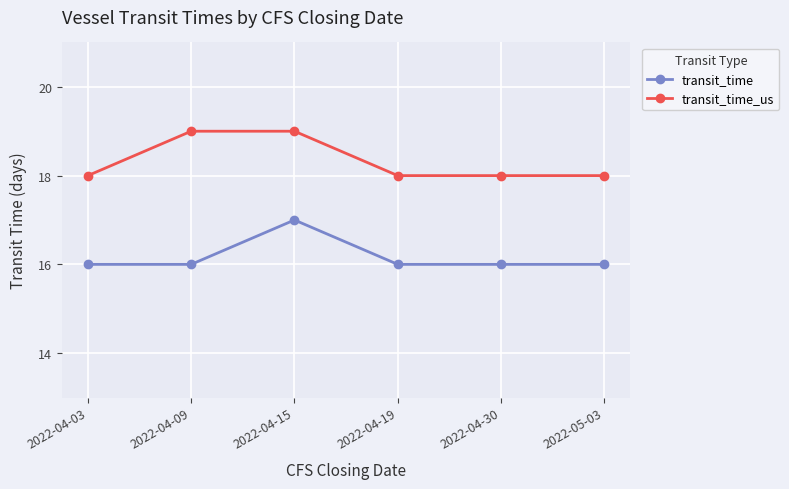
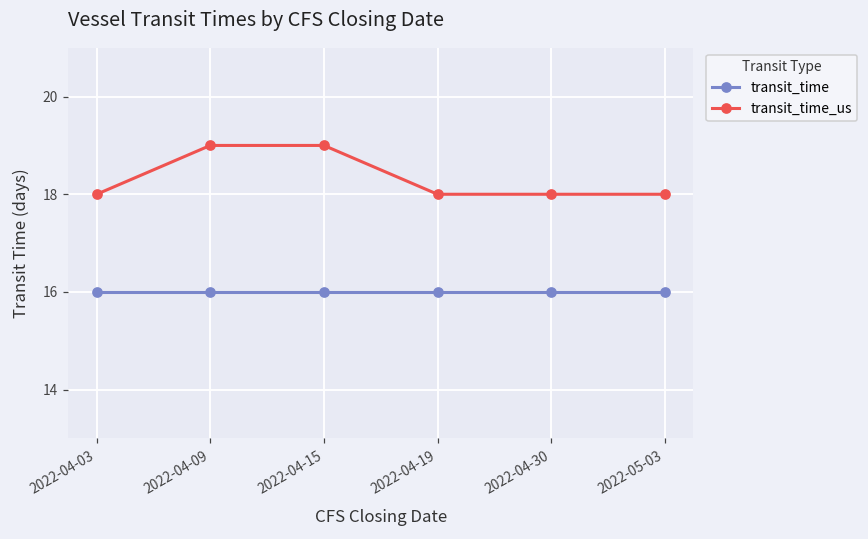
transit_time, 2022-04-15: 17 -> 16
